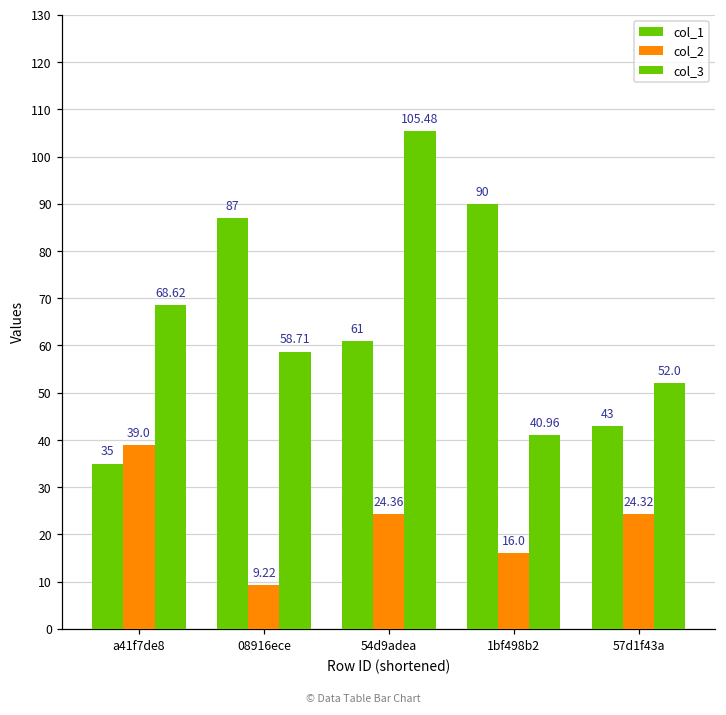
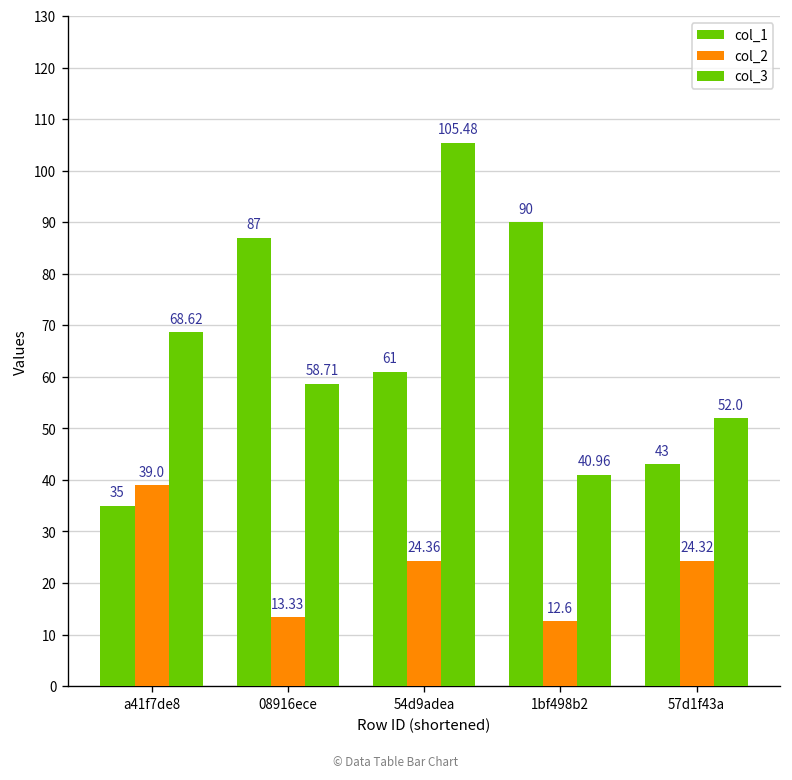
col_2, 08916ece: 9.22 -> 13.33
col_2, 1bf498b2: 16.0 -> 12.6
